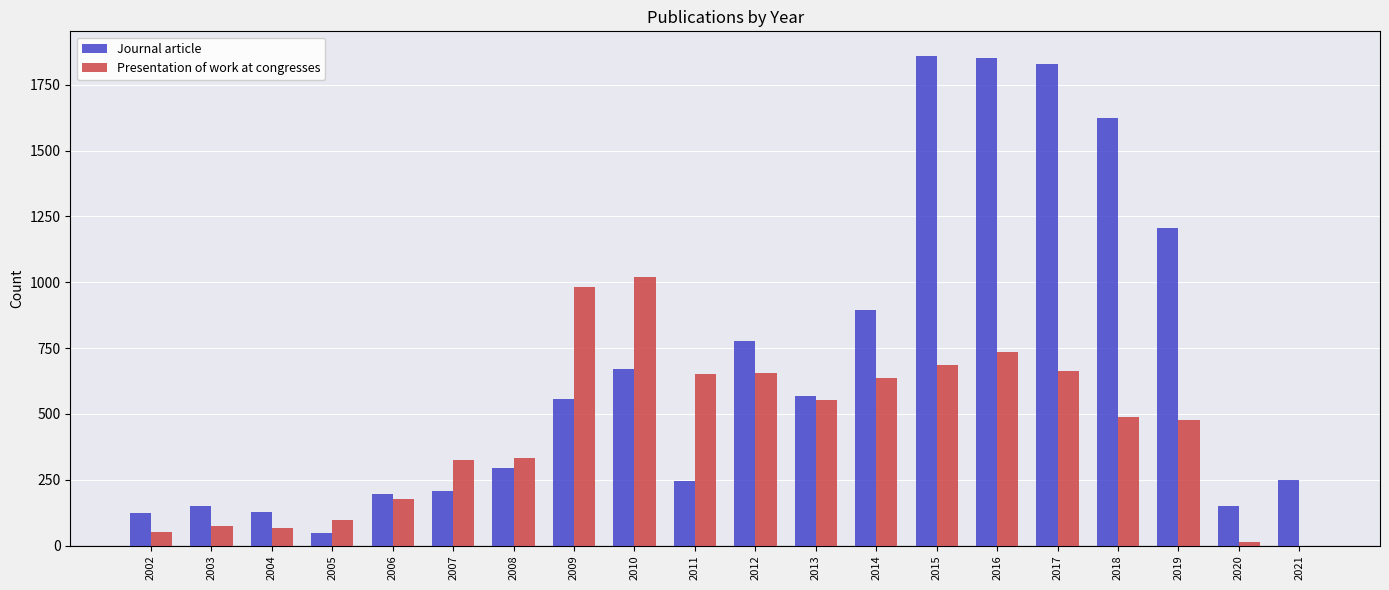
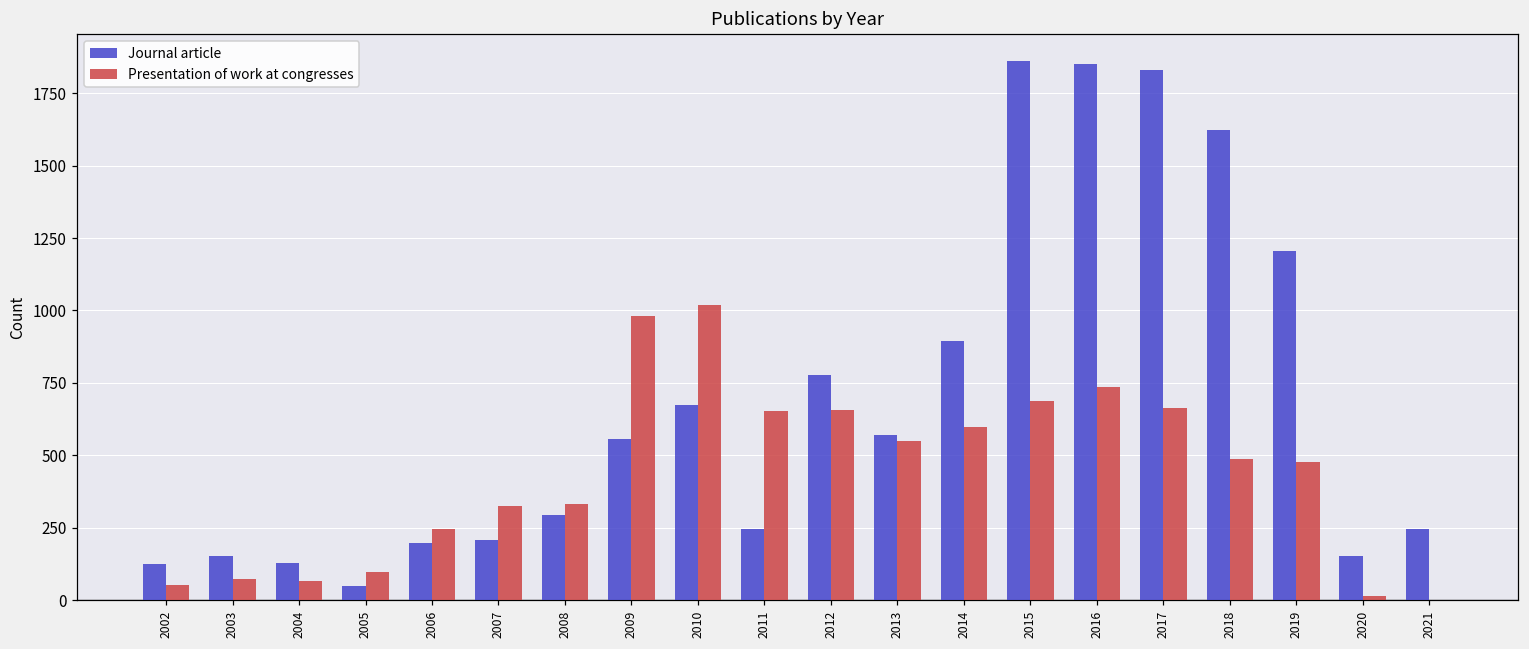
Presentation of work at congresses, 2006: 180 -> 250
Presentation of work at congresses, 2014: 640 -> 600
